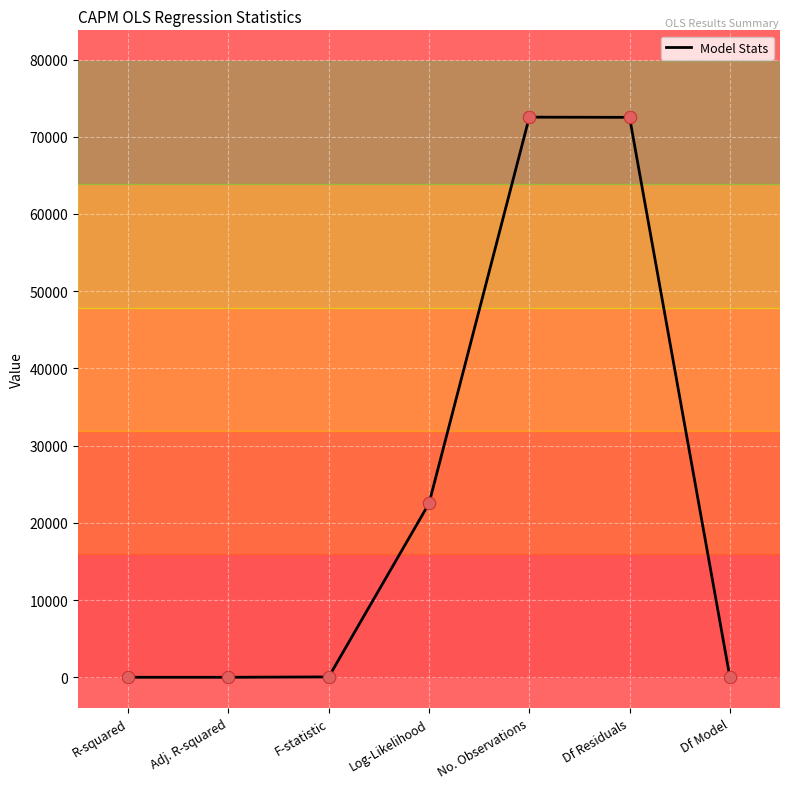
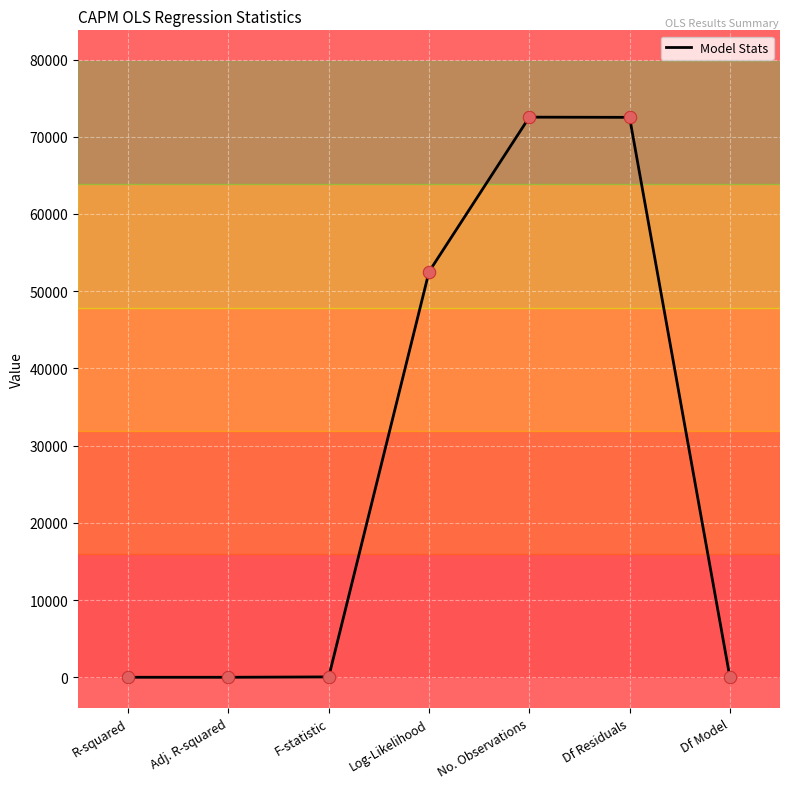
Log-Likelihood: 23000 -> 53000
